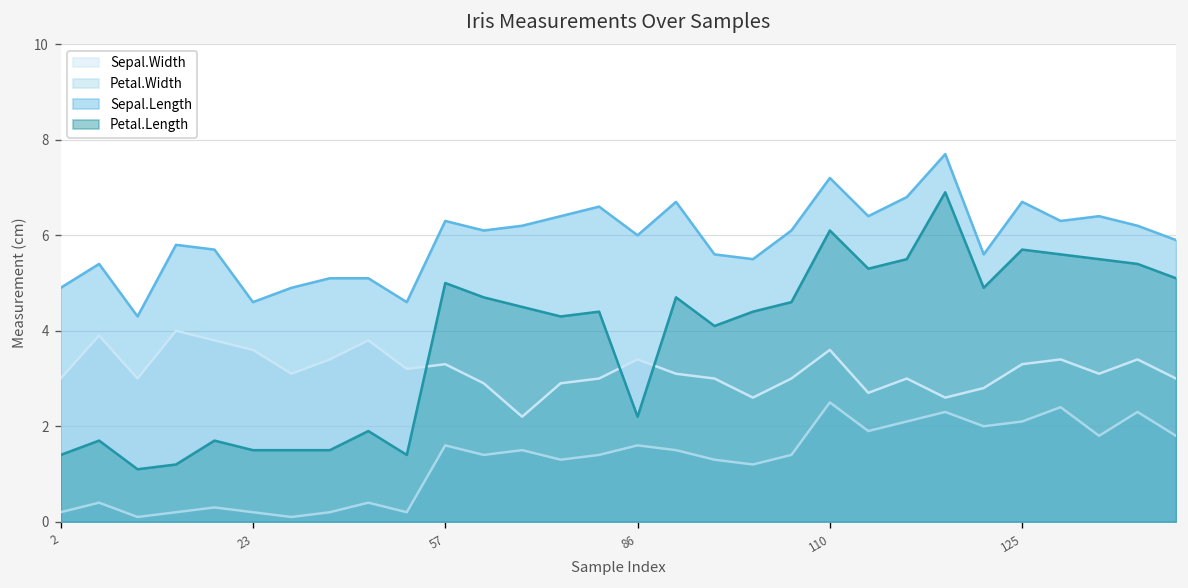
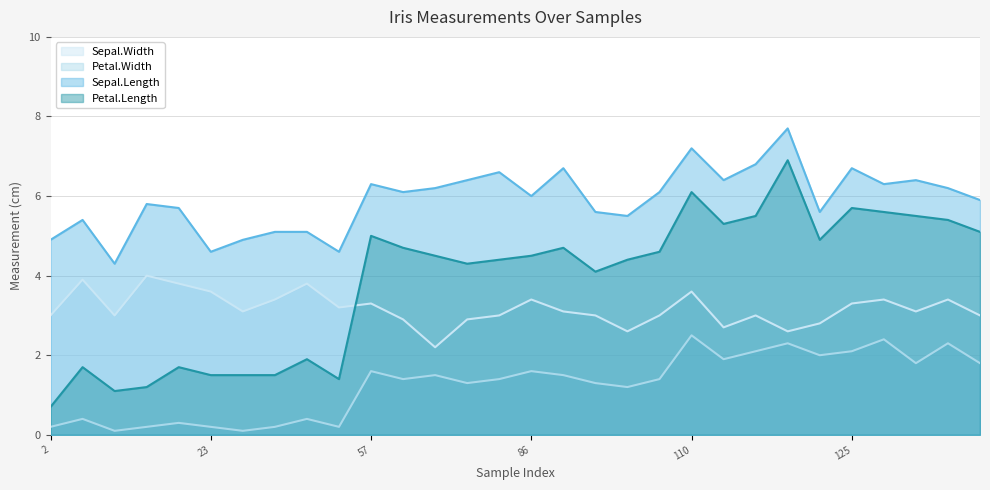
Petal.Length, 2: 1.4 -> 0.7
Petal.Length, 86: 2.2 -> 4.5
